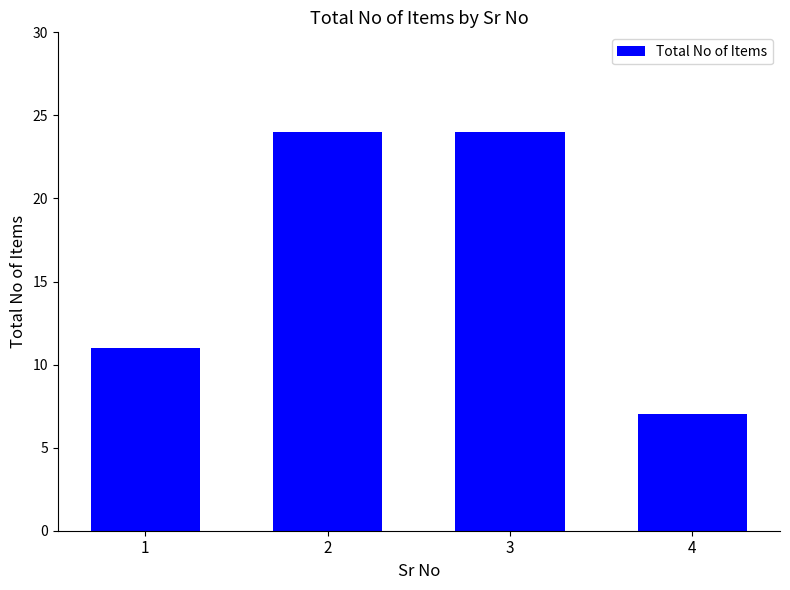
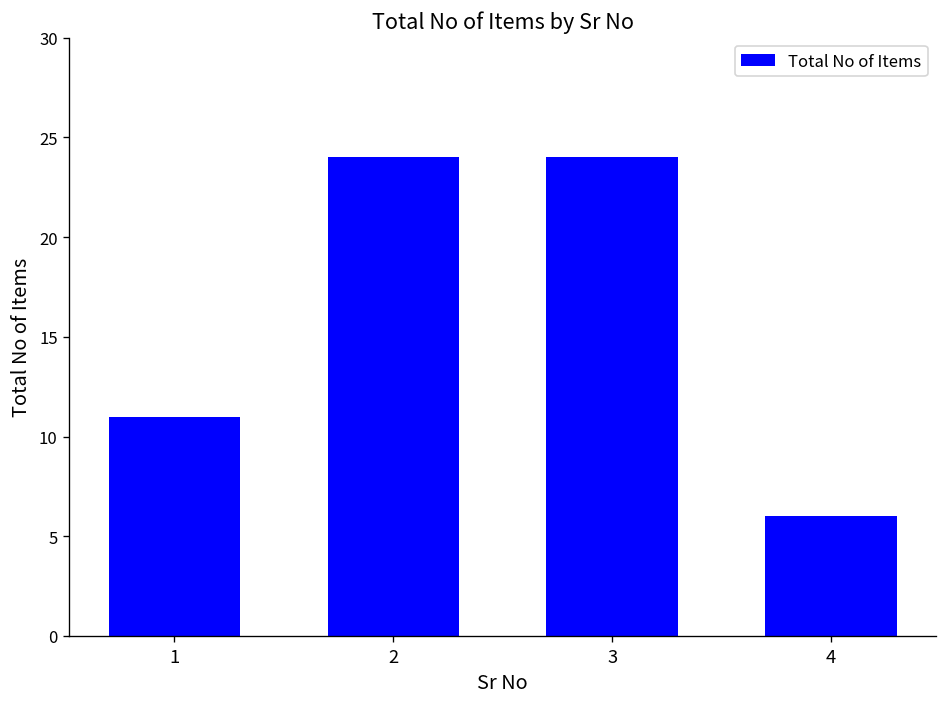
4: 7 -> 6
